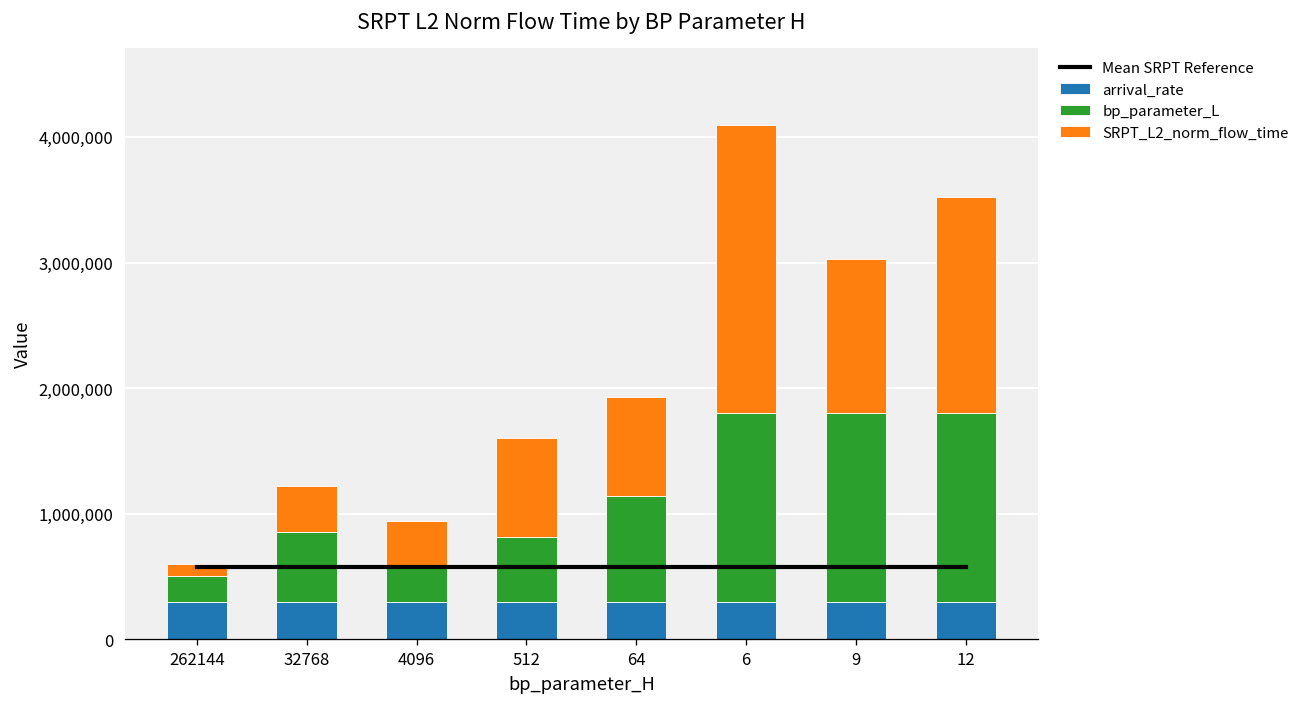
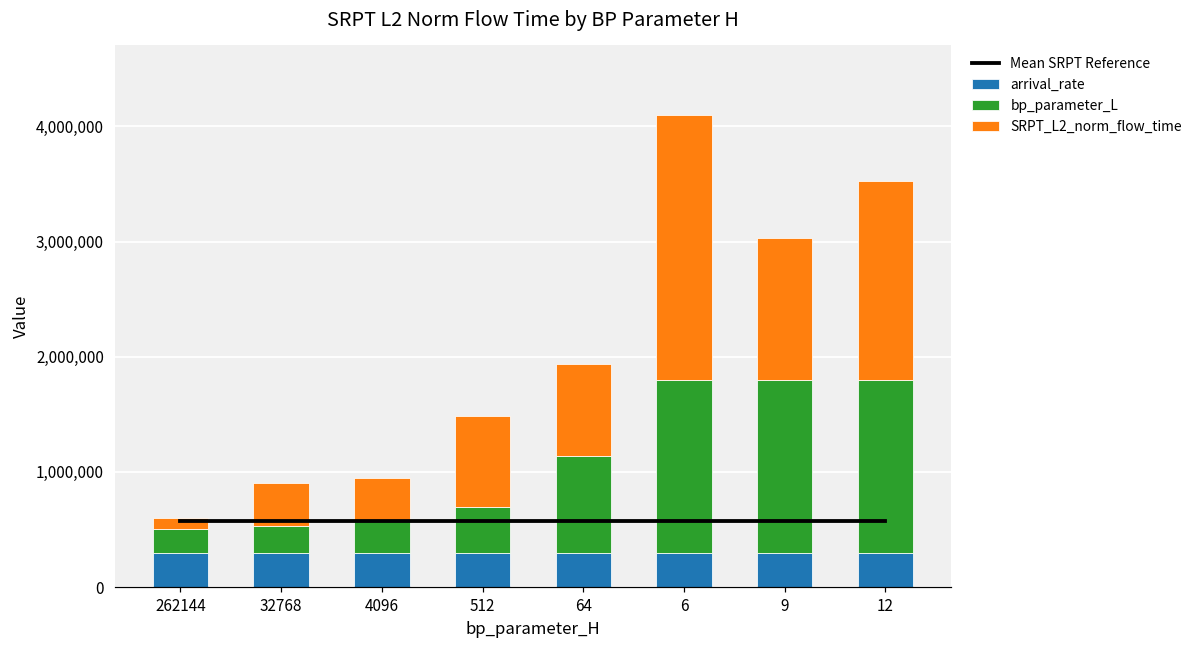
bp_parameter_L, 32768: 550,000 -> 230,000
bp_parameter_L, 512: 510,000 -> 400,000
